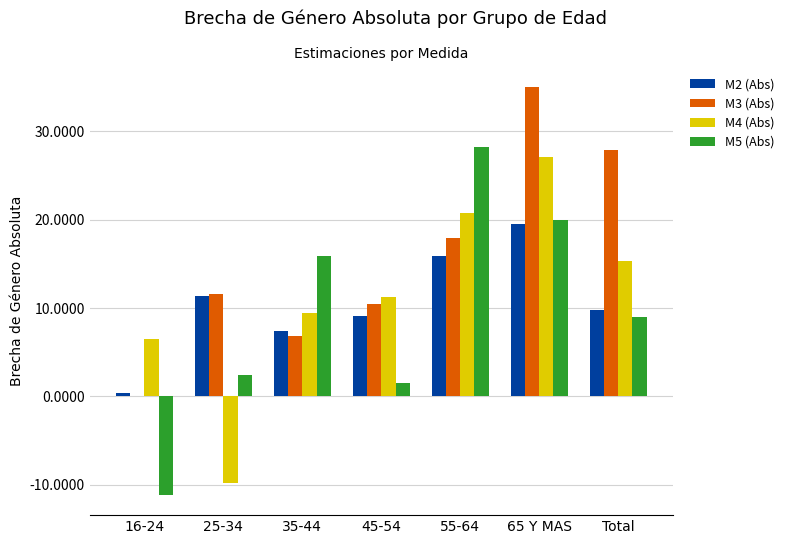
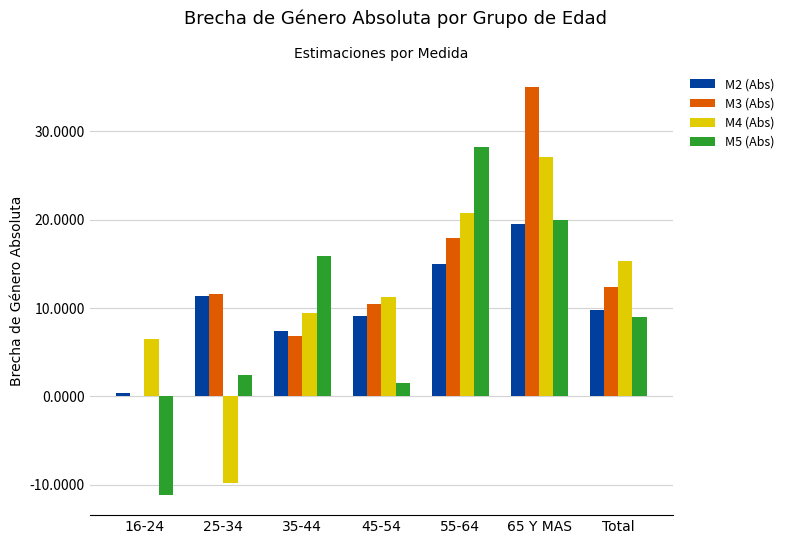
M2 (Abs), 55-64: 16 -> 15
M3 (Abs), Total: 28 -> 12
